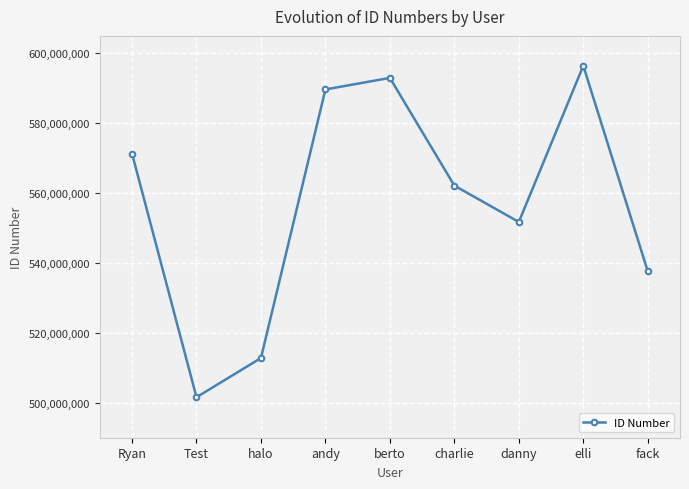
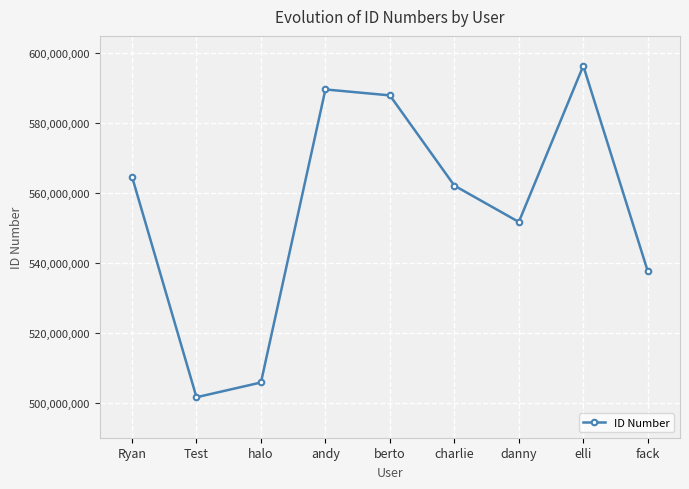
Ryan: 571,000,000 -> 565,000,000
halo: 513,000,000 -> 506,000,000
berto: 593,000,000 -> 588,000,000
